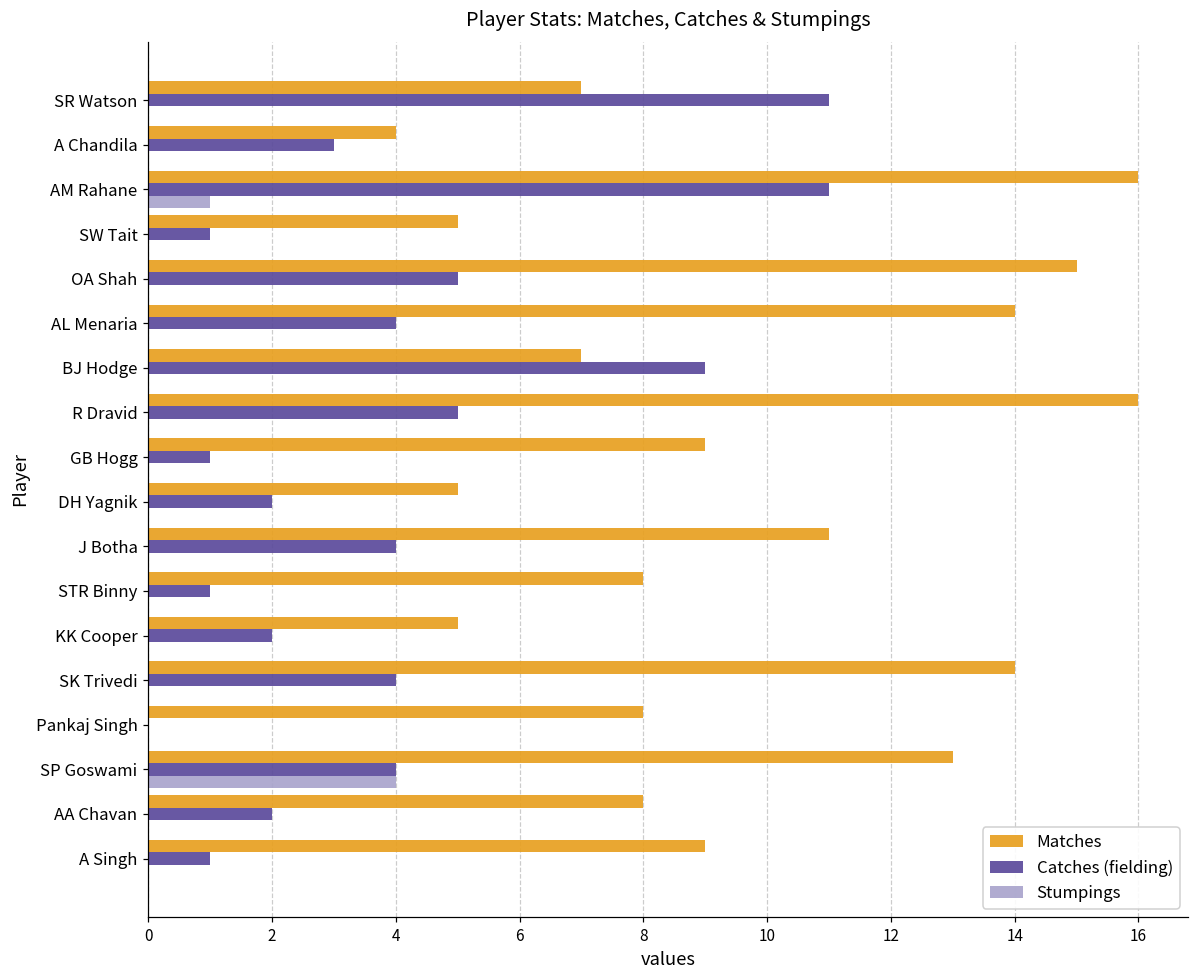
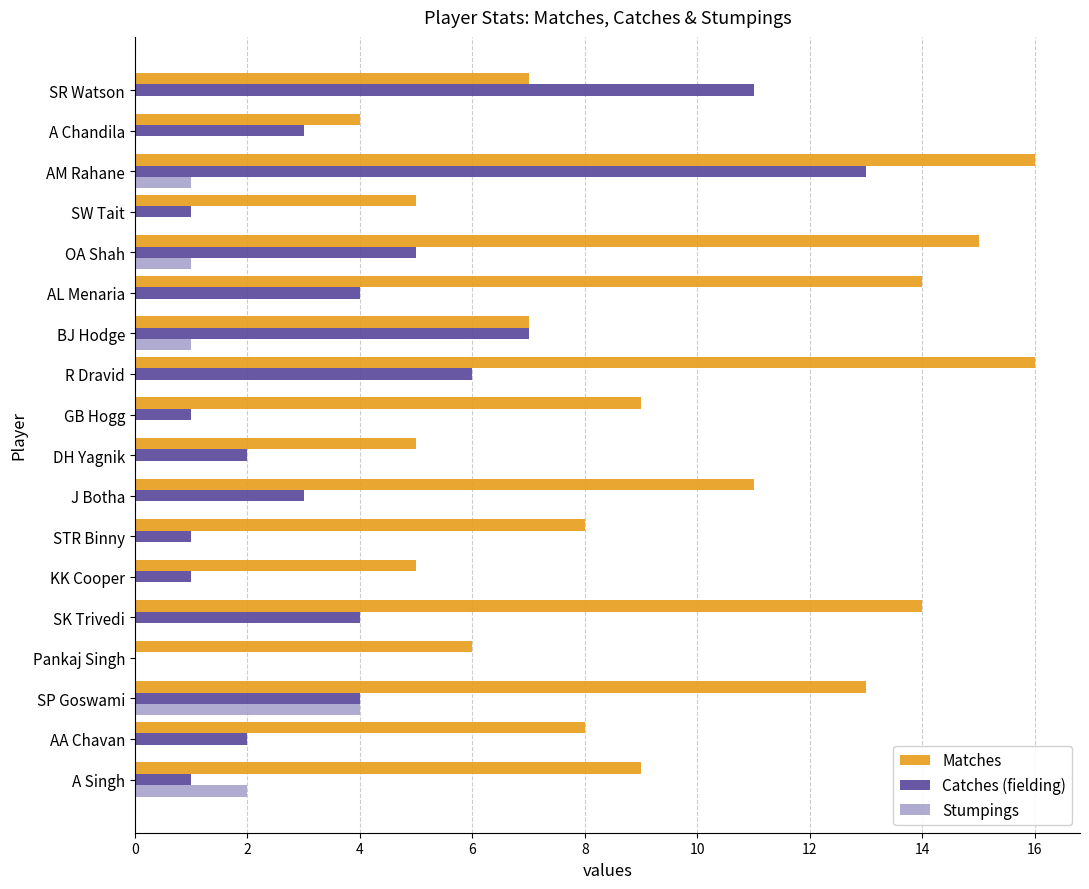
Catches (fielding), AM Rahane: 11 -> 13
Stumpings, OA Shah: 0 -> 1
Catches (fielding), BJ Hodge: 9 -> 7
Stumpings, BJ Hodge: 0 -> 1
Catches (fielding), R Dravid: 5 -> 6
Catches (fielding), J Botha: 4 -> 3
Catches (fielding), KK Cooper: 2 -> 1
Matches, Pankaj Singh: 8 -> 6
Stumpings, A Singh: 0 -> 2
